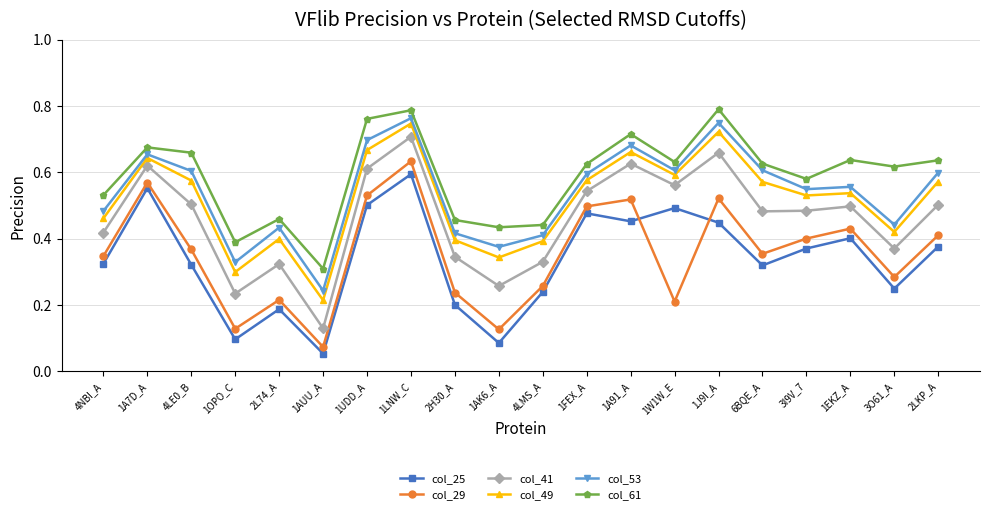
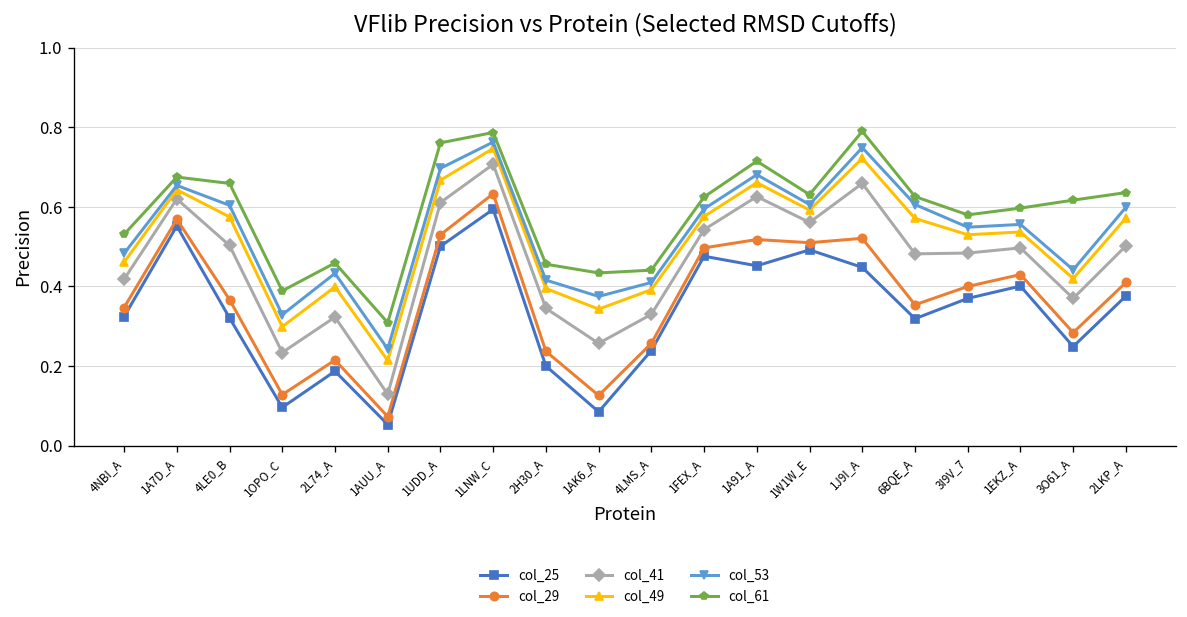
col_29, 1W1W_E: 0.21 -> 0.51
col_61, 1EKZ_A: 0.64 -> 0.60
